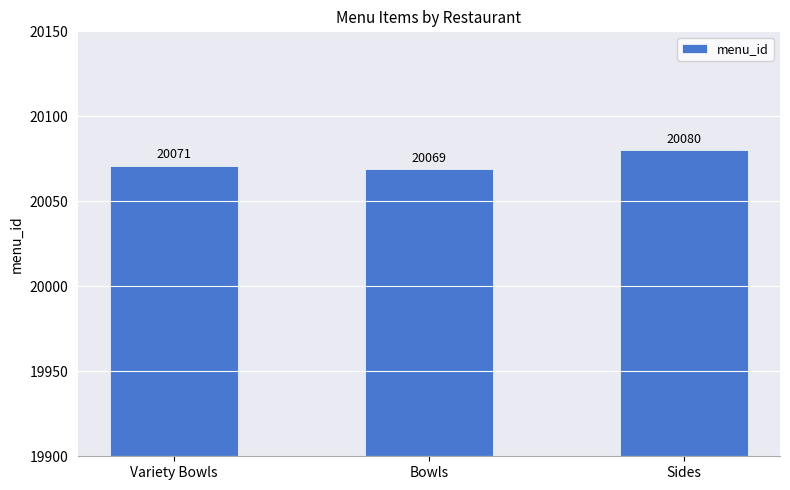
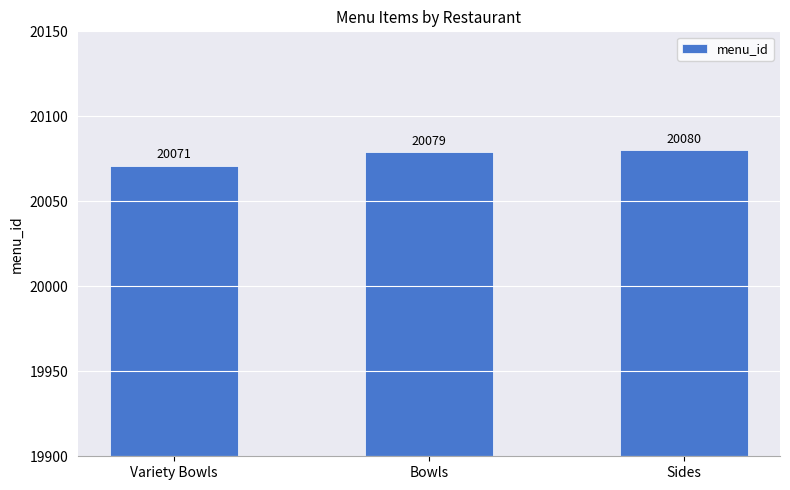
Bowls: 20069 -> 20079
